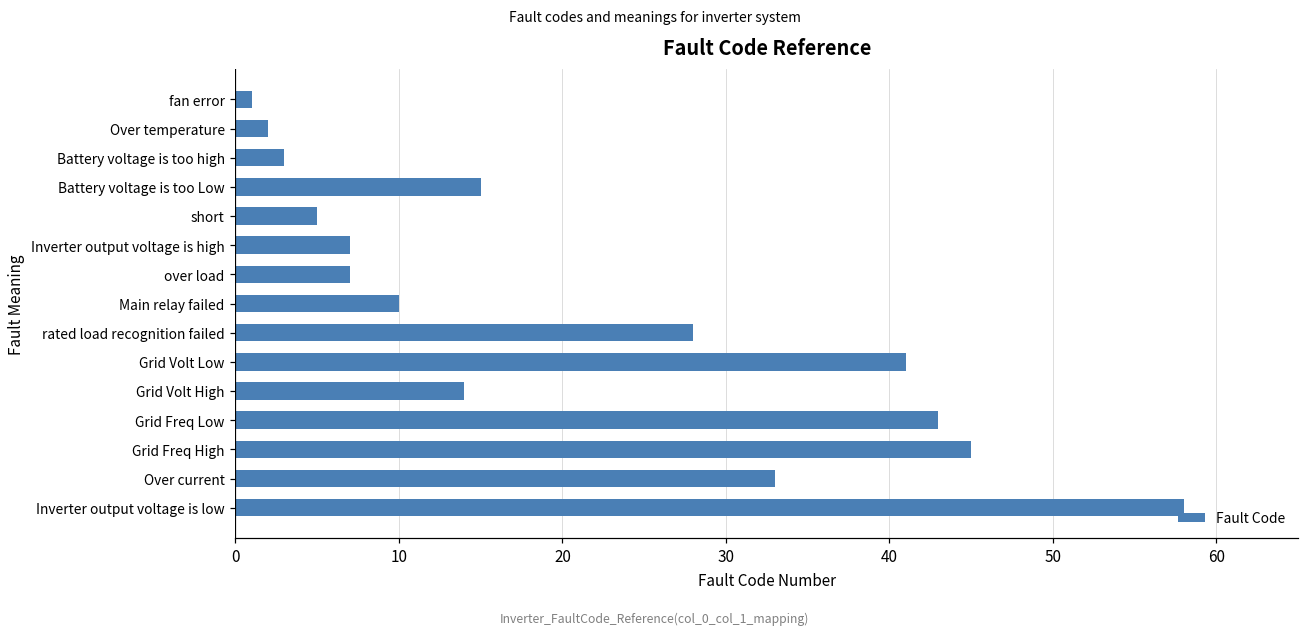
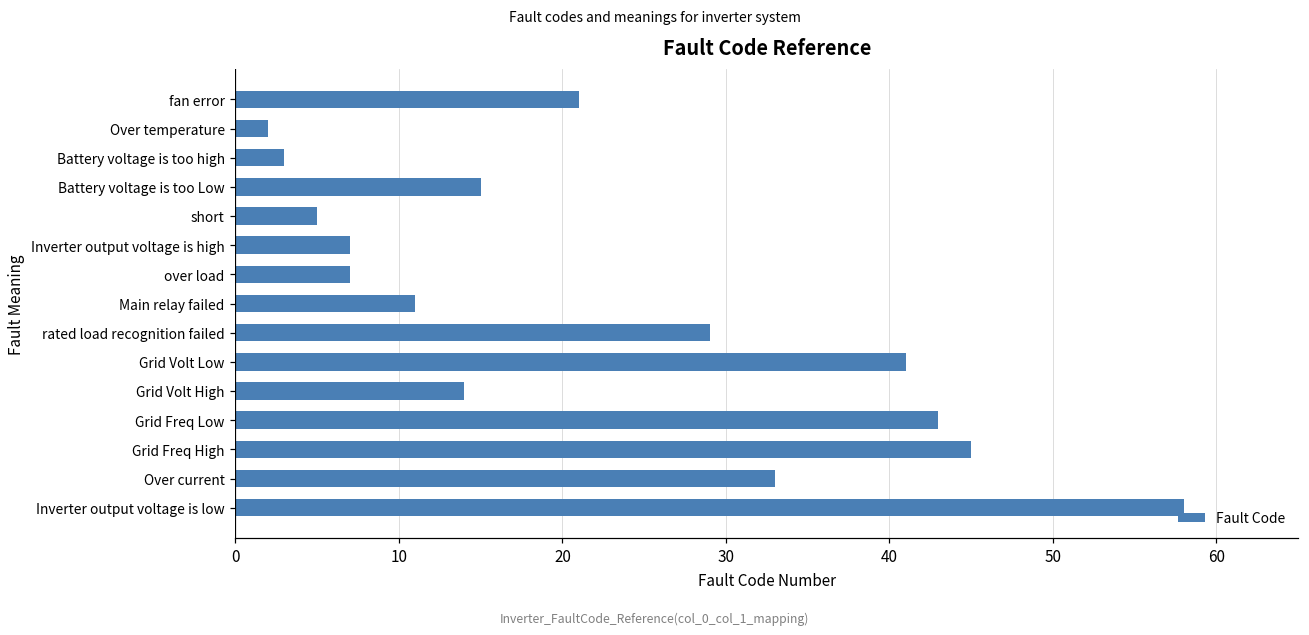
fan error: 1 -> 21
Main relay failed: 10 -> 11
rated load recognition failed: 28 -> 29
